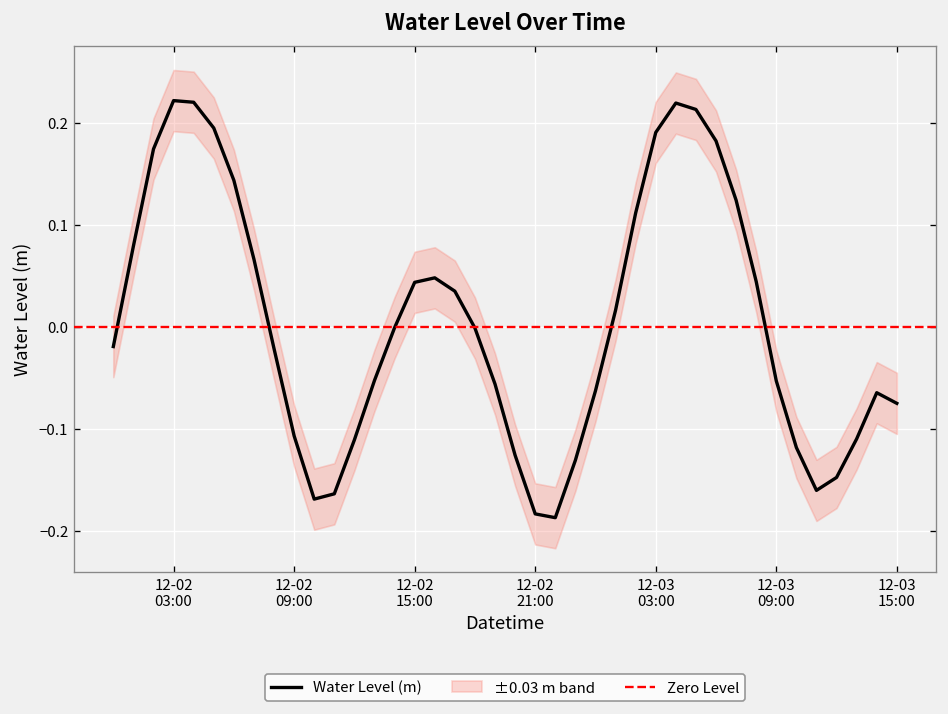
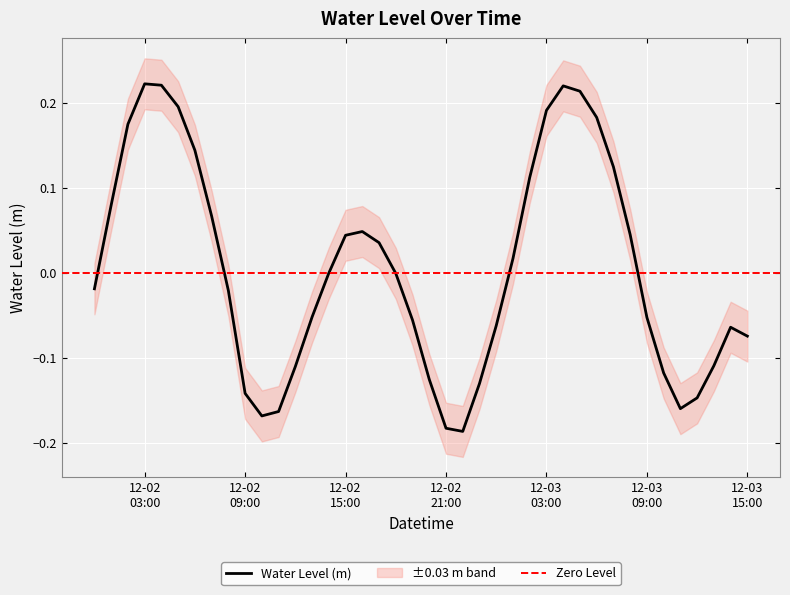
Water Level (m), 12-02 09:00: -0.11 -> -0.14
